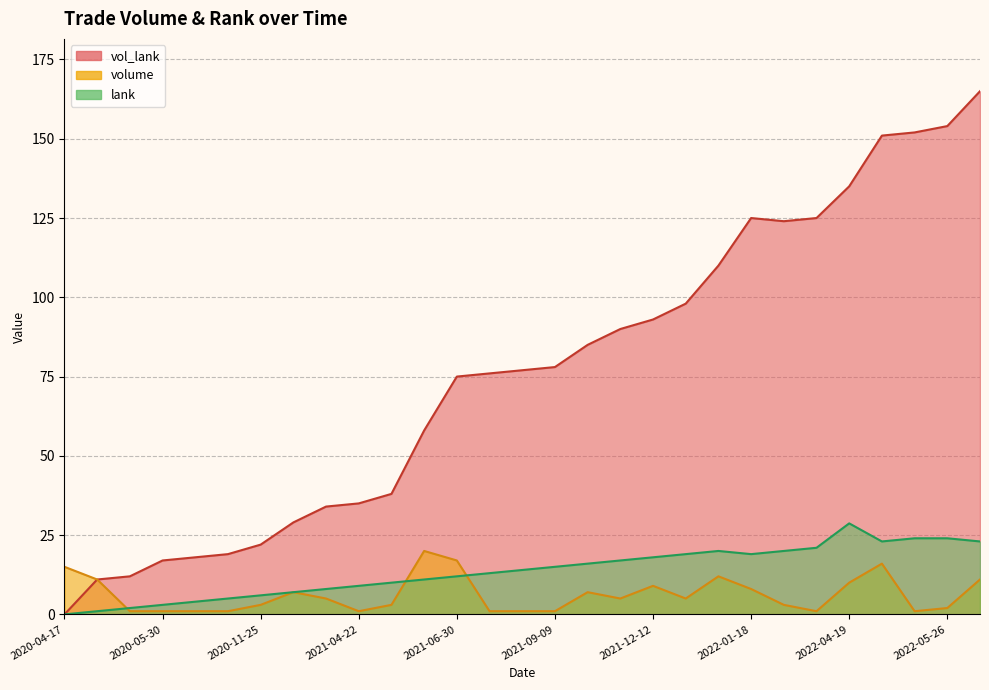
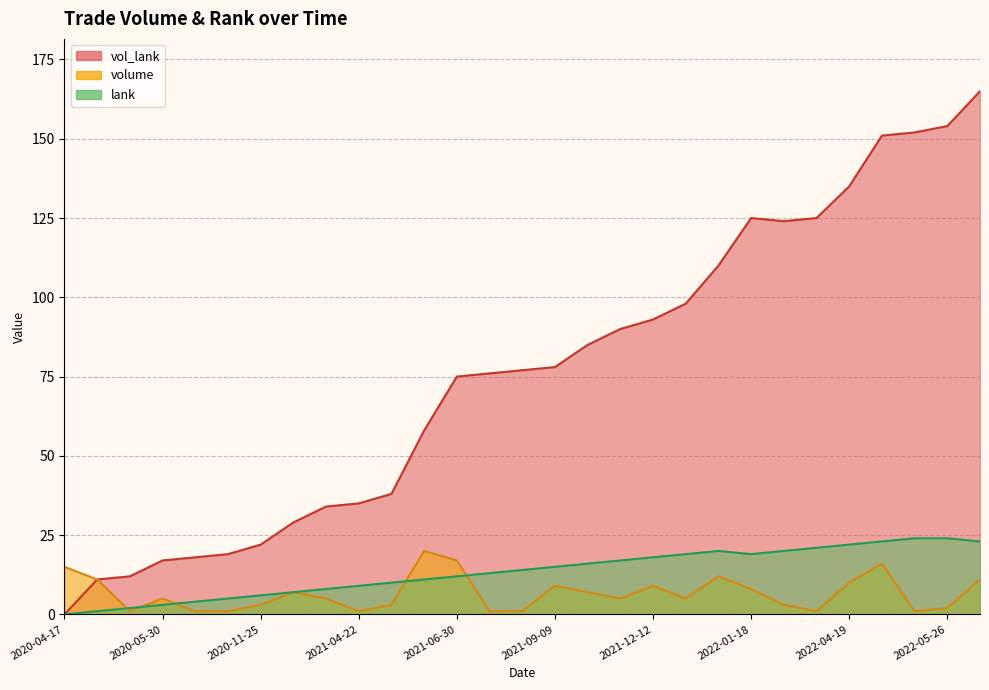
volume, 2020-05-30: 1 -> 5
volume, 2021-09-09: 1 -> 9
lank, 2022-04-19: 29 -> 22
